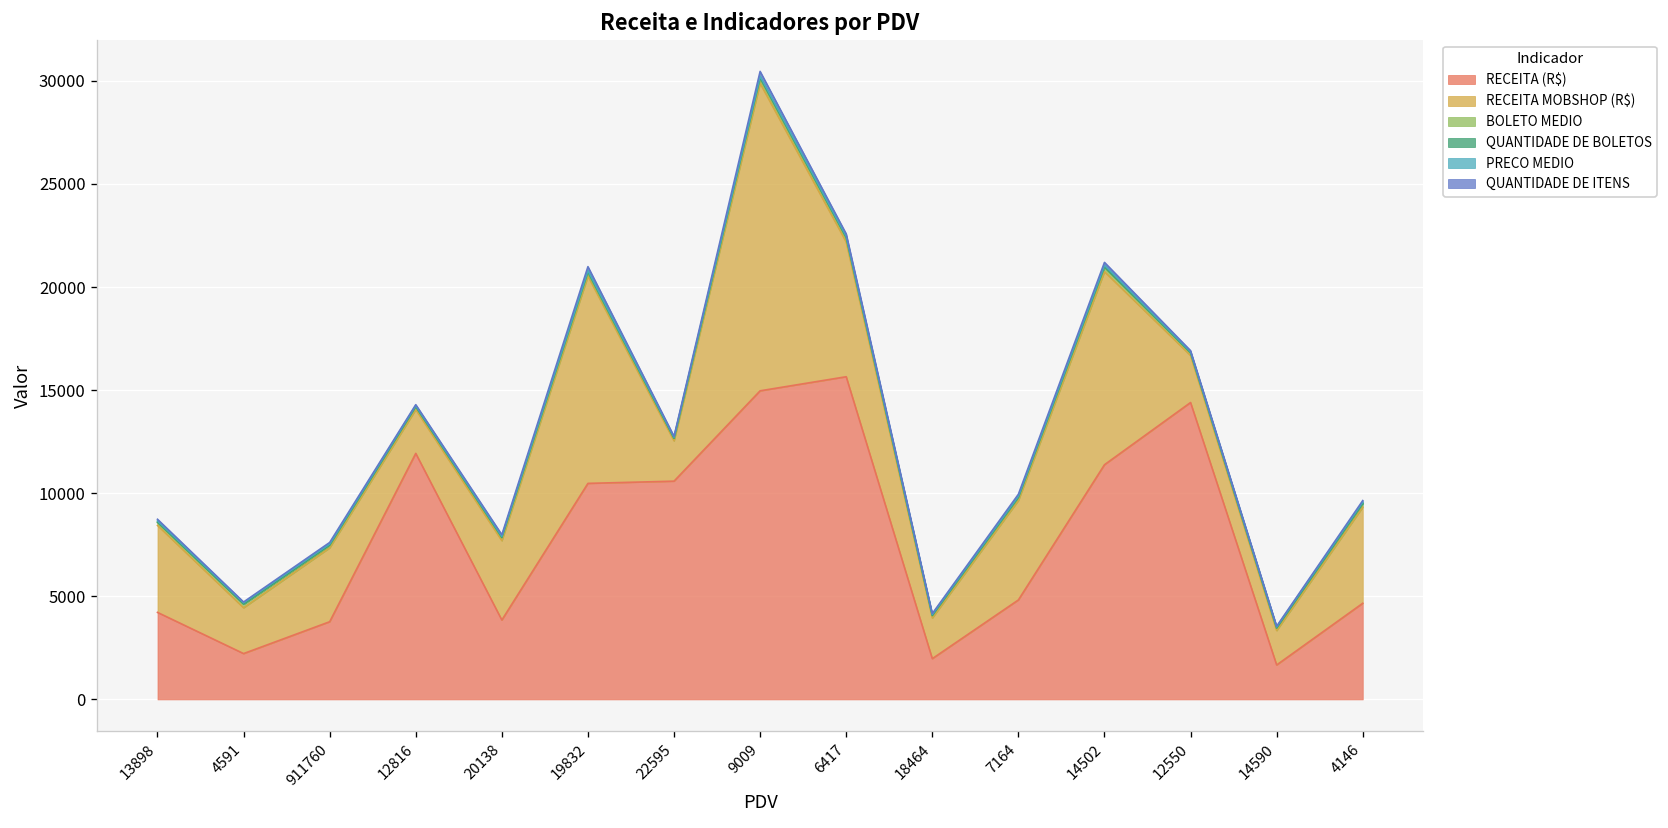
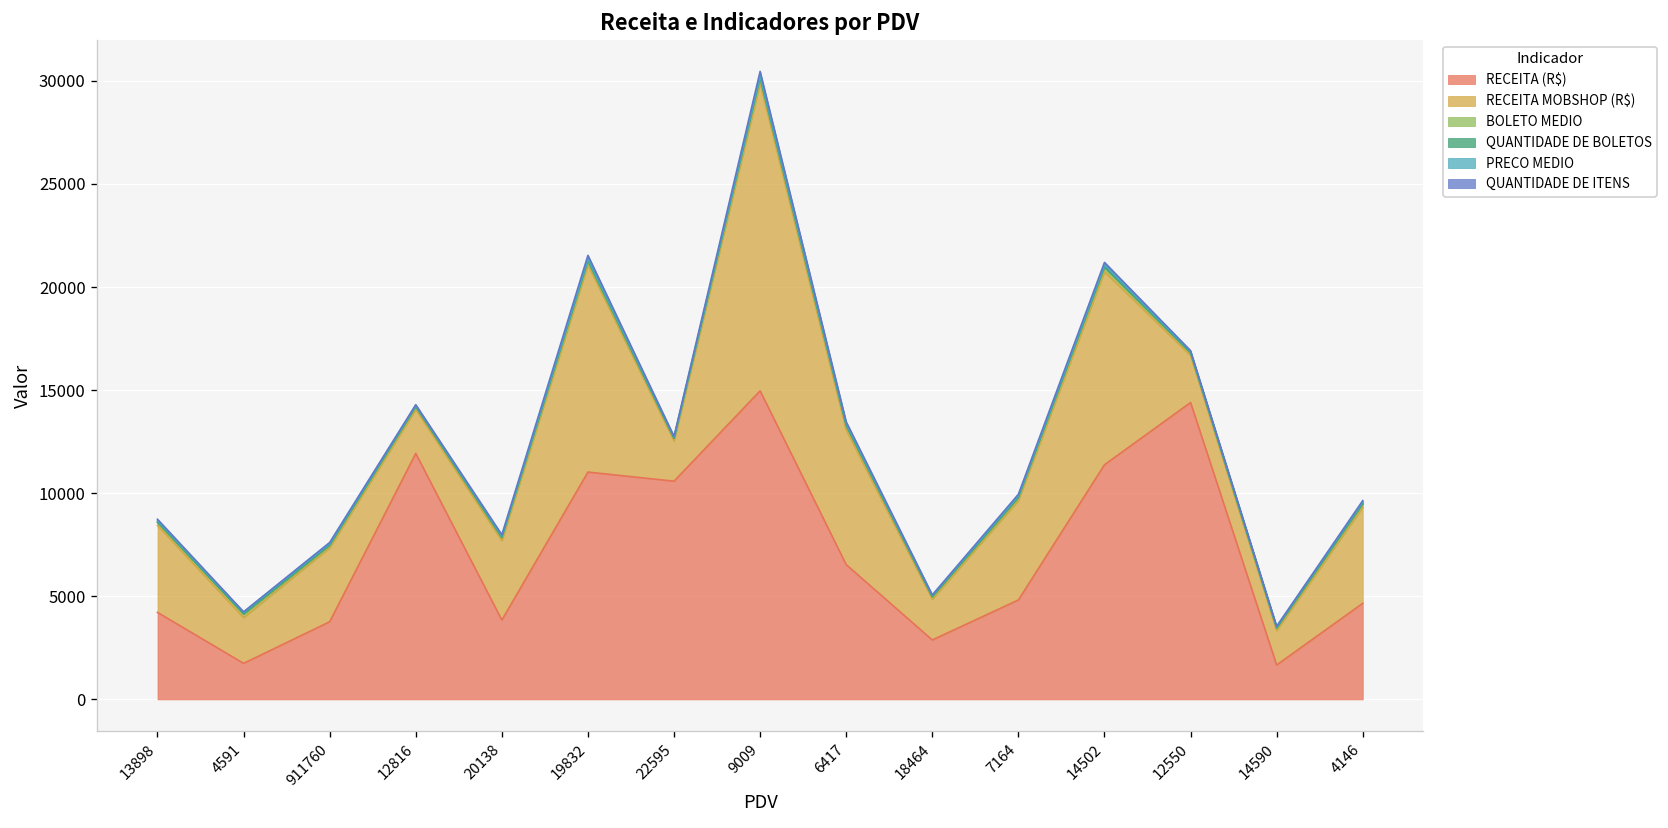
RECEITA (R$), 4591: 2200 -> 1700
RECEITA (R$), 19832: 10500 -> 11000
RECEITA (R$), 6417: 15600 -> 6500
RECEITA (R$), 18464: 2000 -> 2900
